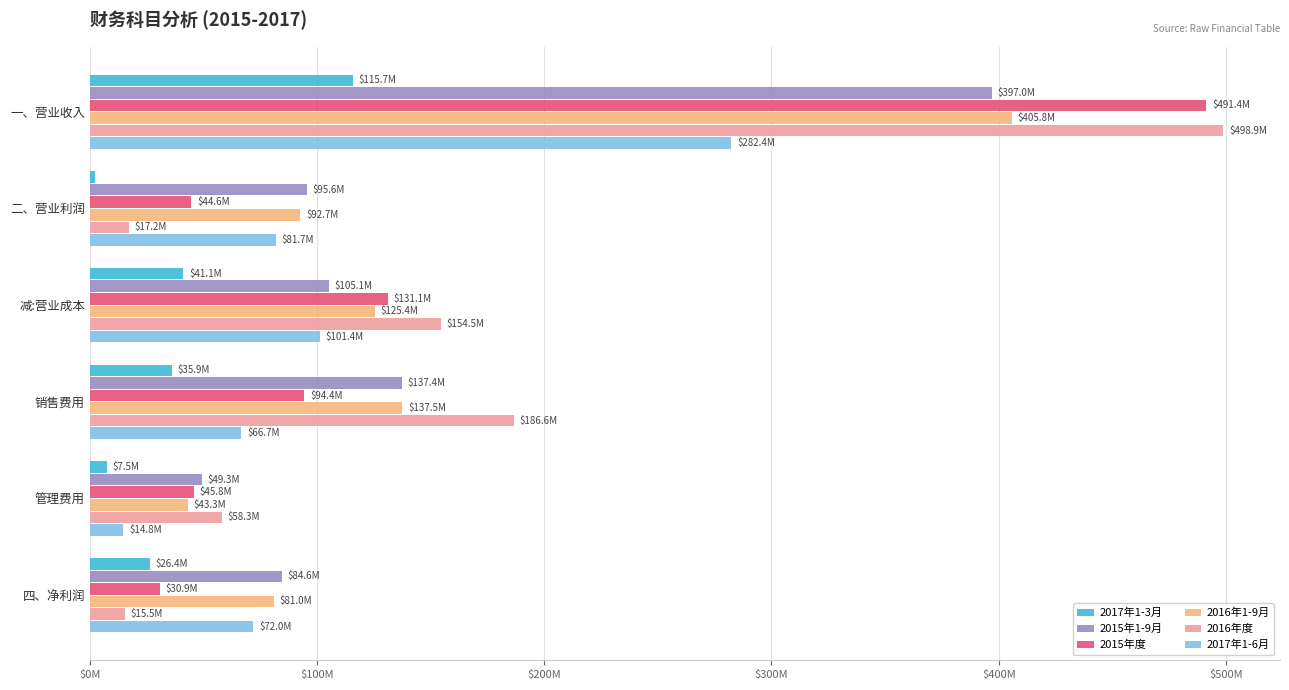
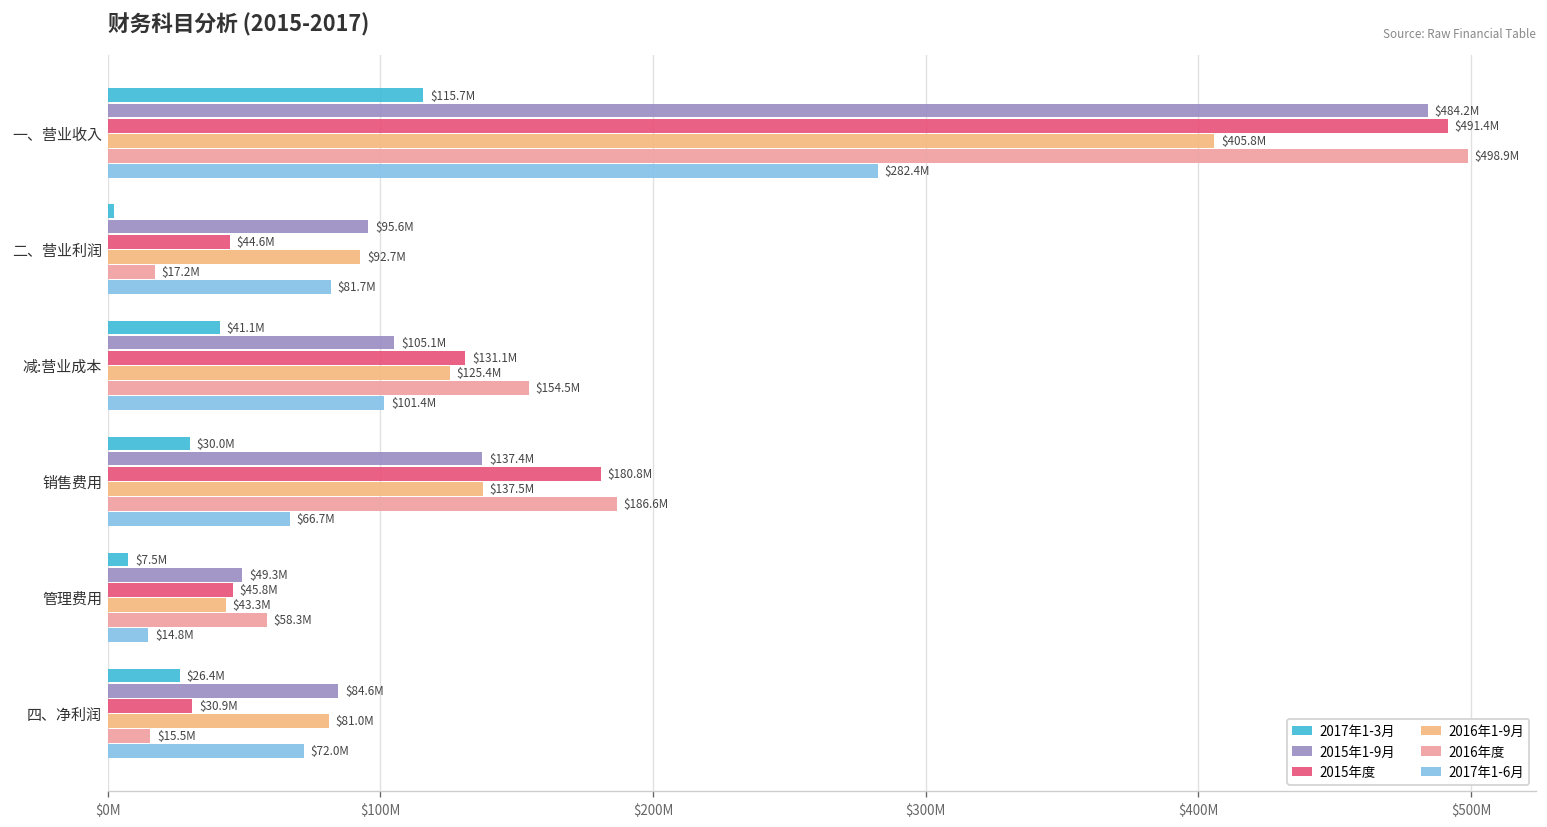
2015年1-9月, 一、营业收入: $397.0M -> $484.2M
2017年1-3月, 销售费用: $35.9M -> $30.0M
2015年度, 销售费用: $94.4M -> $180.8M
